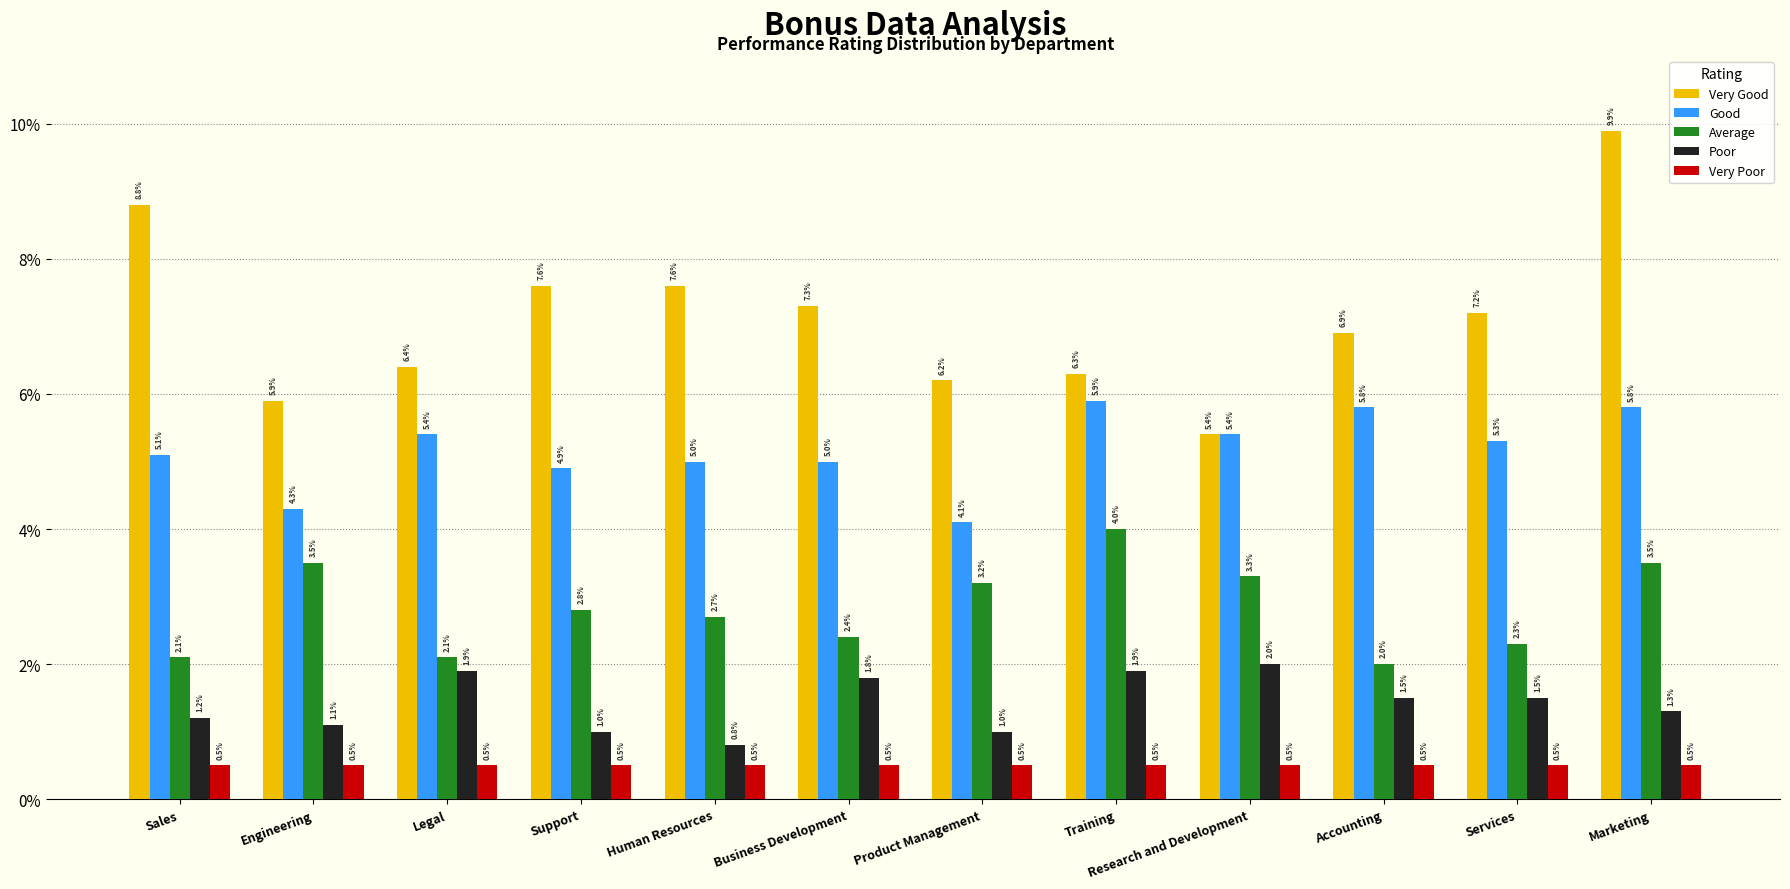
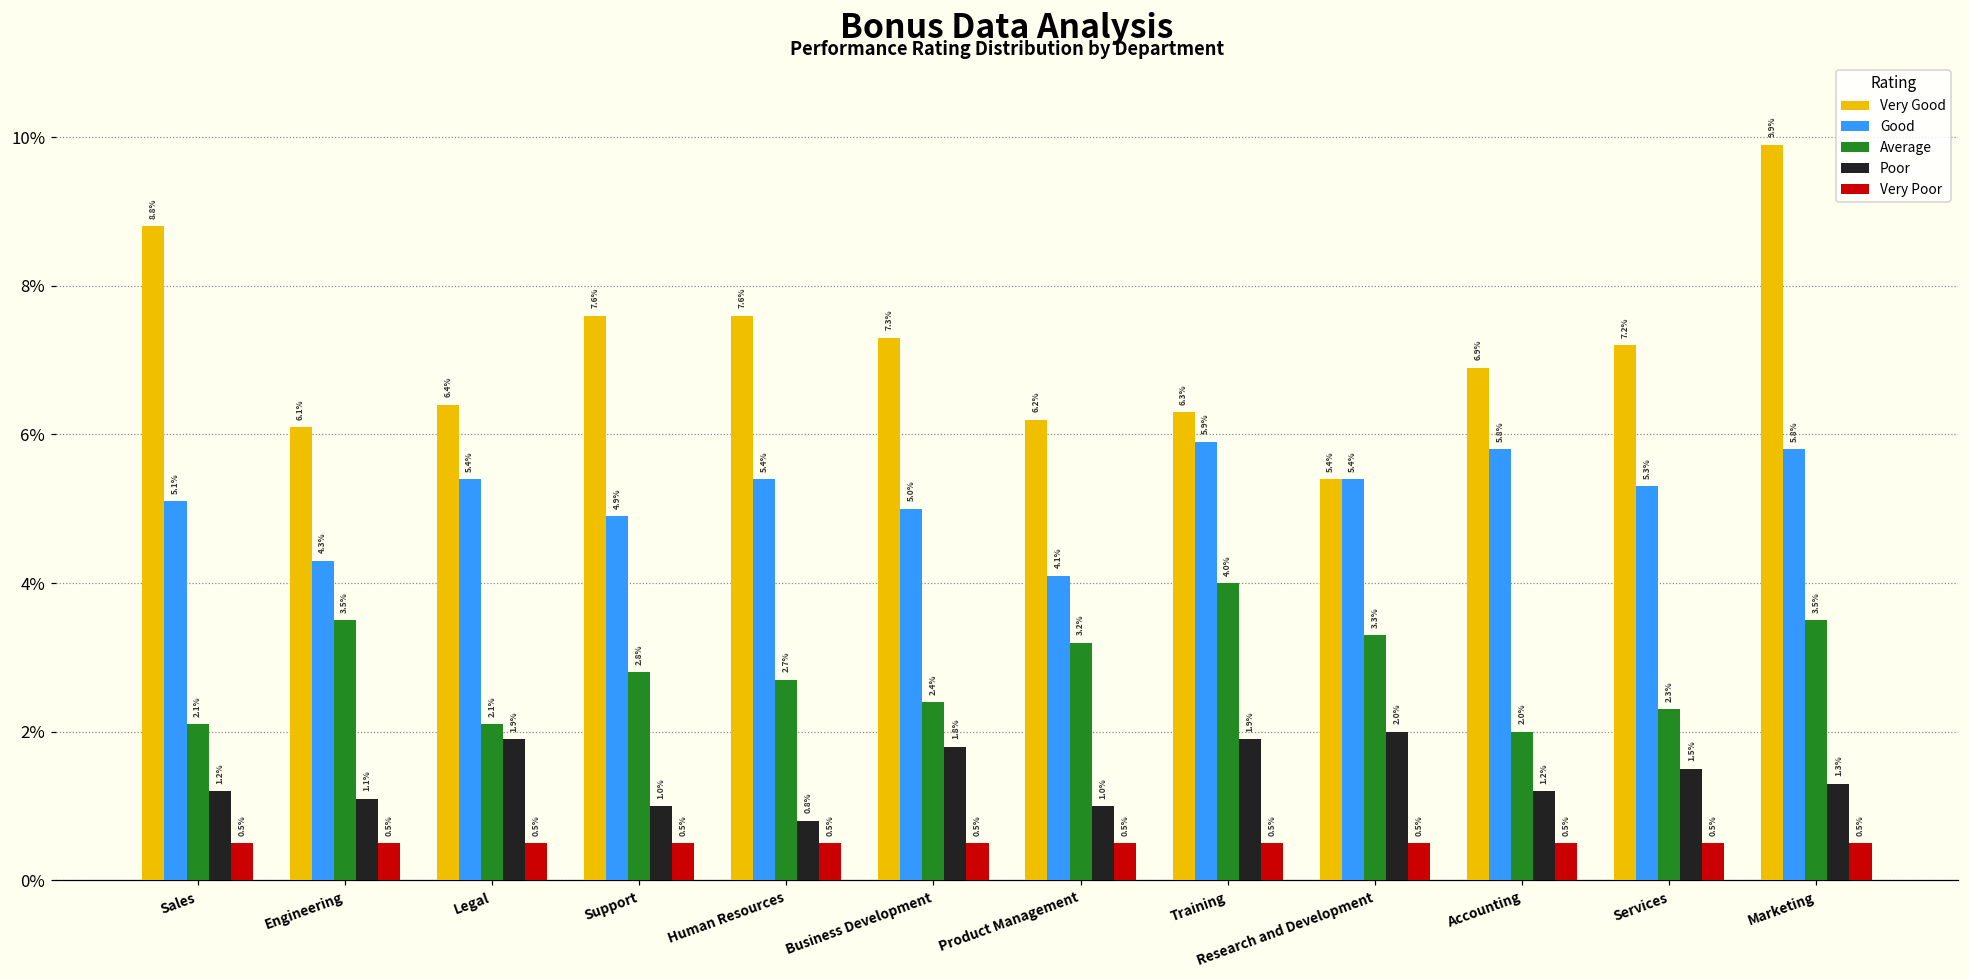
Very Good, Engineering: 5.9% -> 6.1%
Good, Human Resources: 5.0% -> 5.4%
Poor, Accounting: 1.5% -> 1.2%
